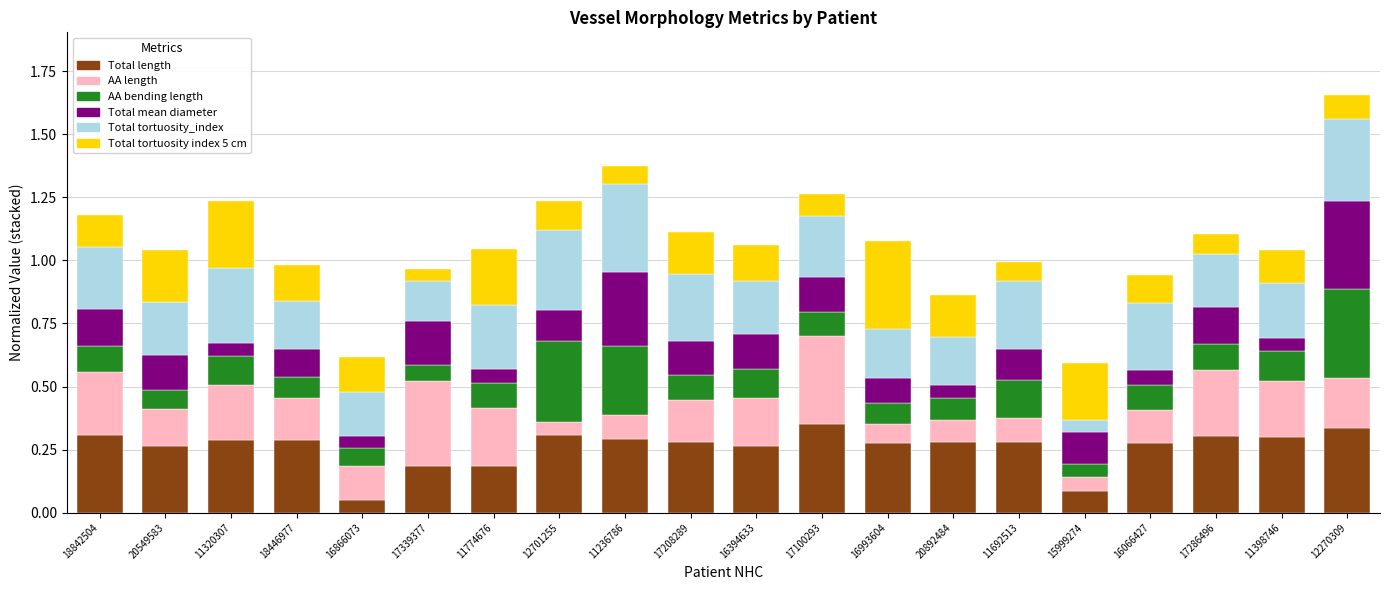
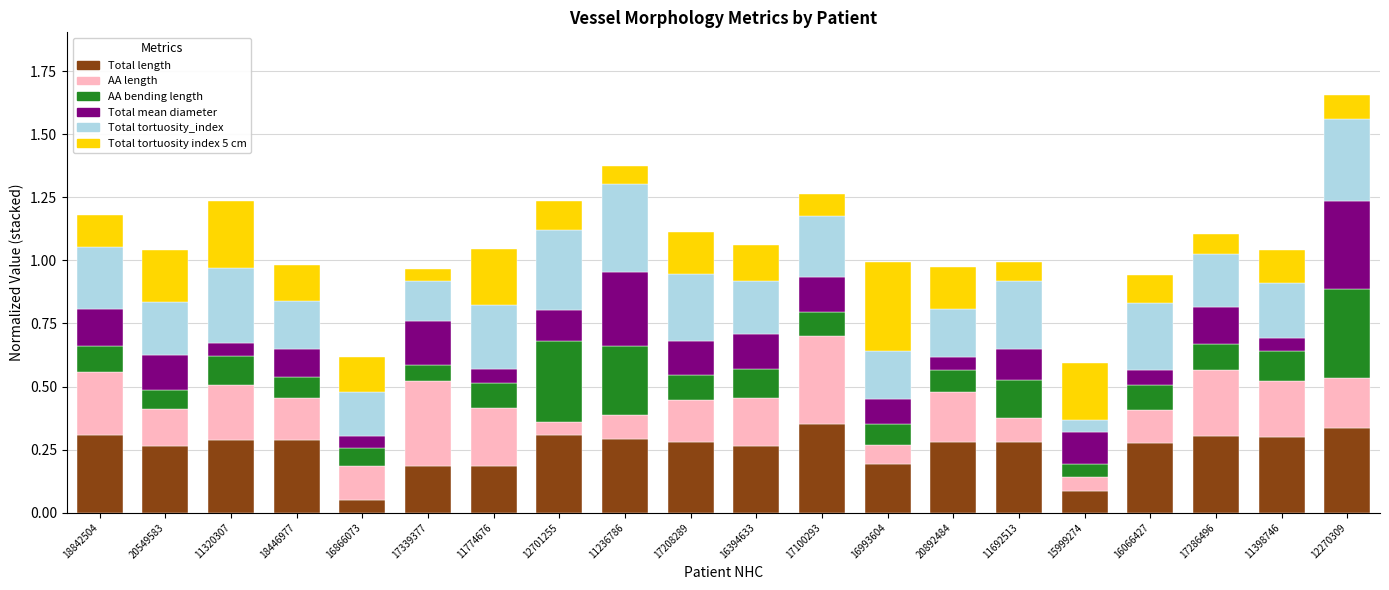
Total length, 16993604: 0.28 -> 0.19
AA length, 20892484: 0.09 -> 0.20
